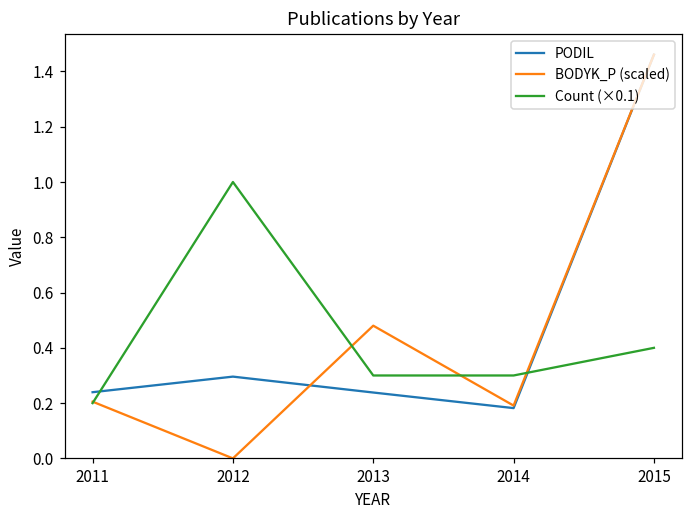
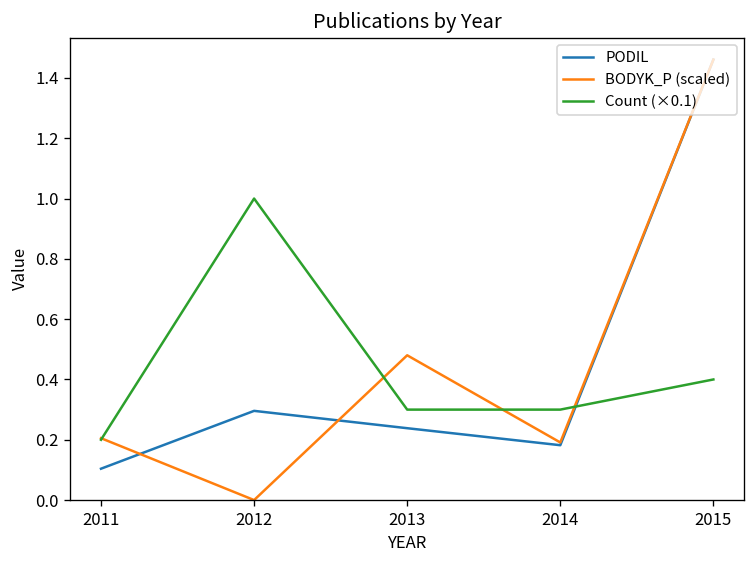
PODIL, 2011: 0.24 -> 0.10
